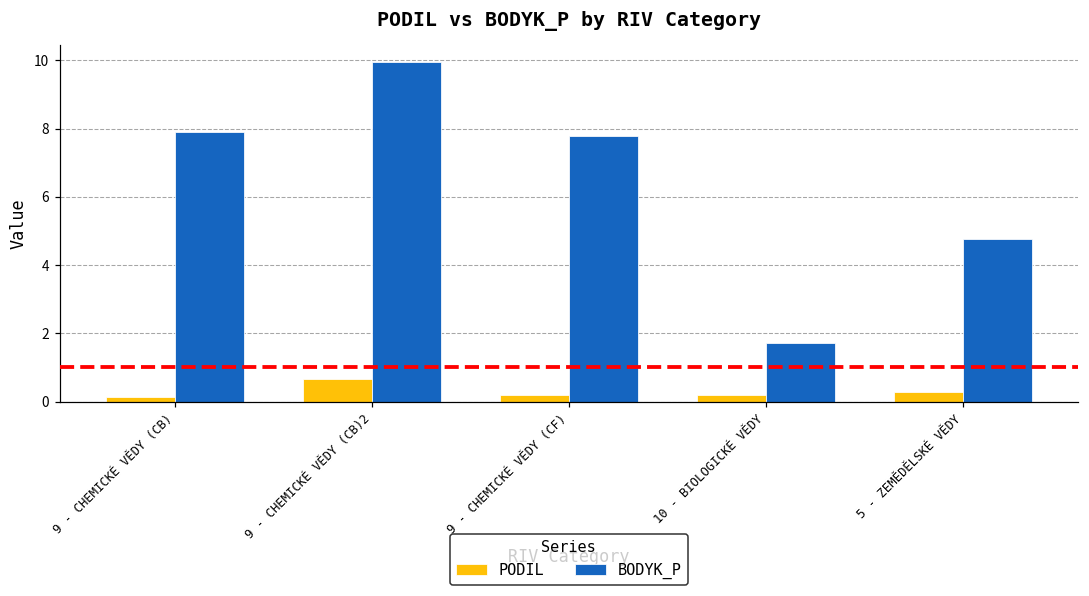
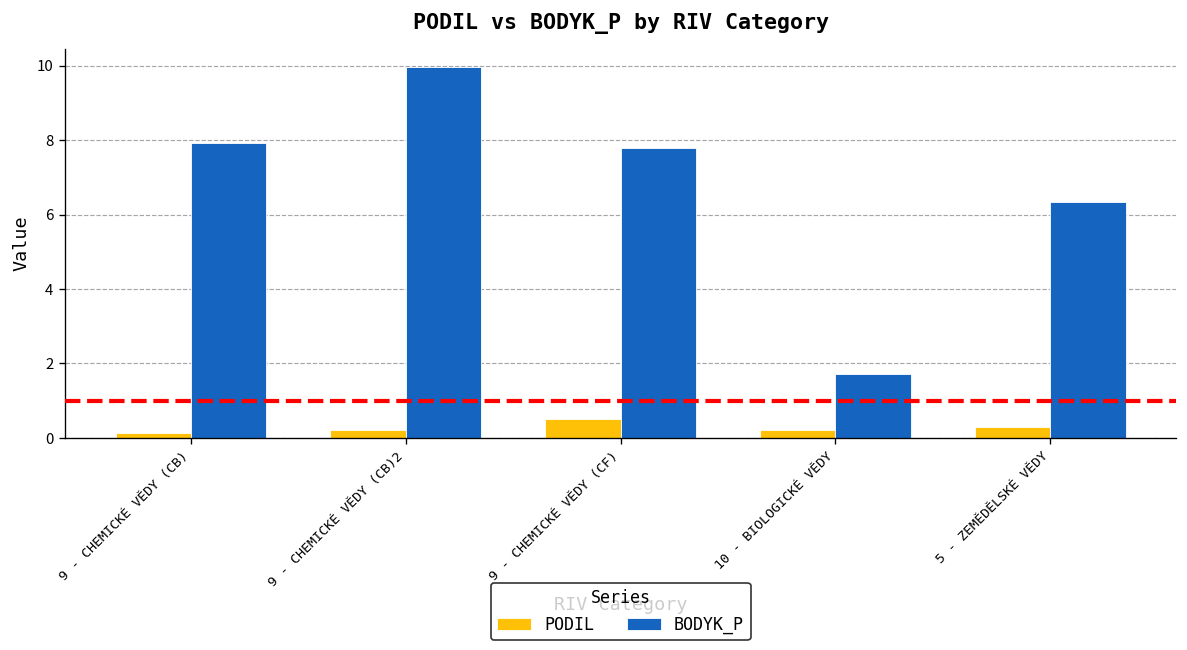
PODIL, 9 - CHEMICKÉ VĚDY (CB)2: 0.7 -> 0.2
PODIL, 9 - CHEMICKÉ VĚDY (CF): 0.2 -> 0.5
BODYK_P, 5 - ZEMĚDĚLSKÉ VĚDY: 4.8 -> 6.3
